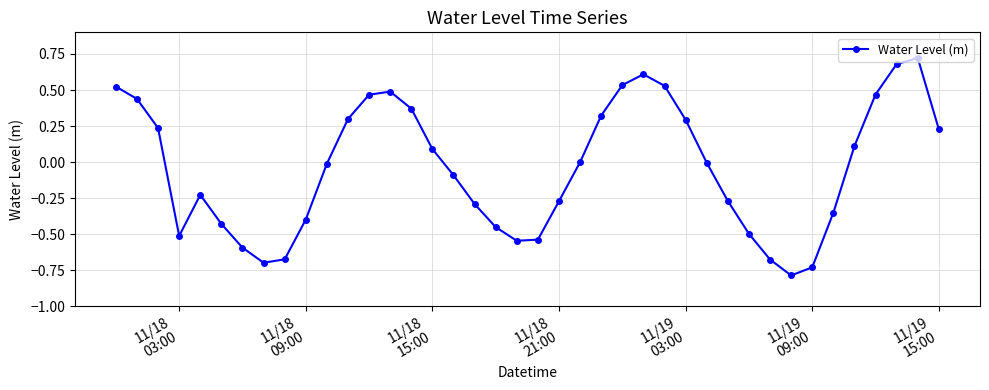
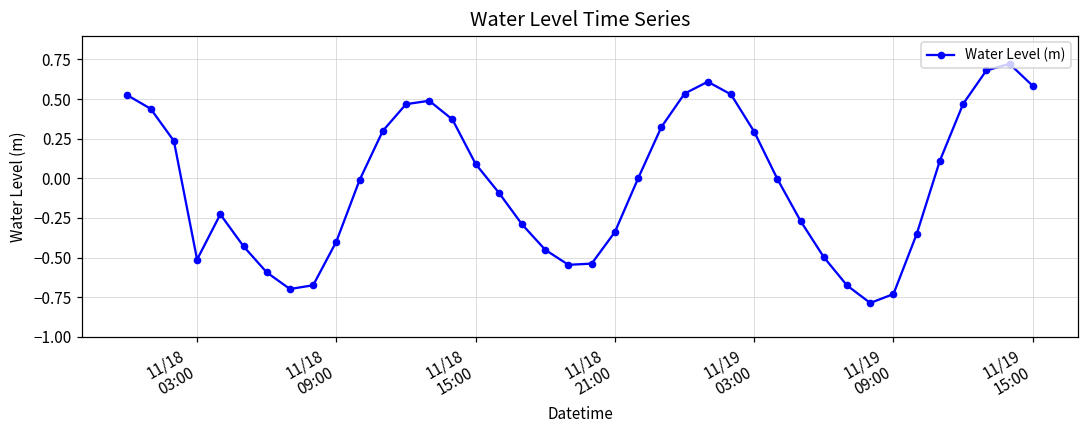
11/18 21:00: -0.27 -> -0.34
11/19 15:00: 0.23 -> 0.58
